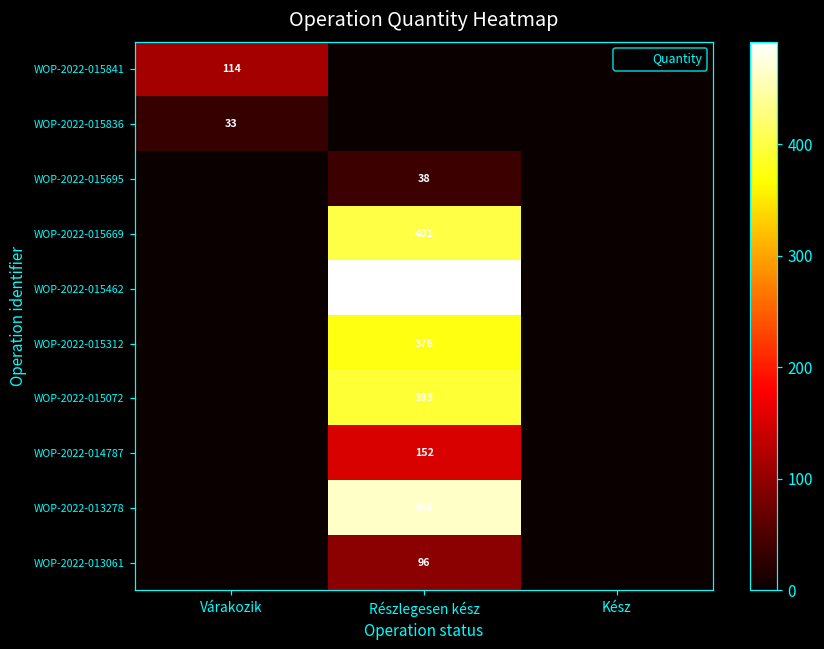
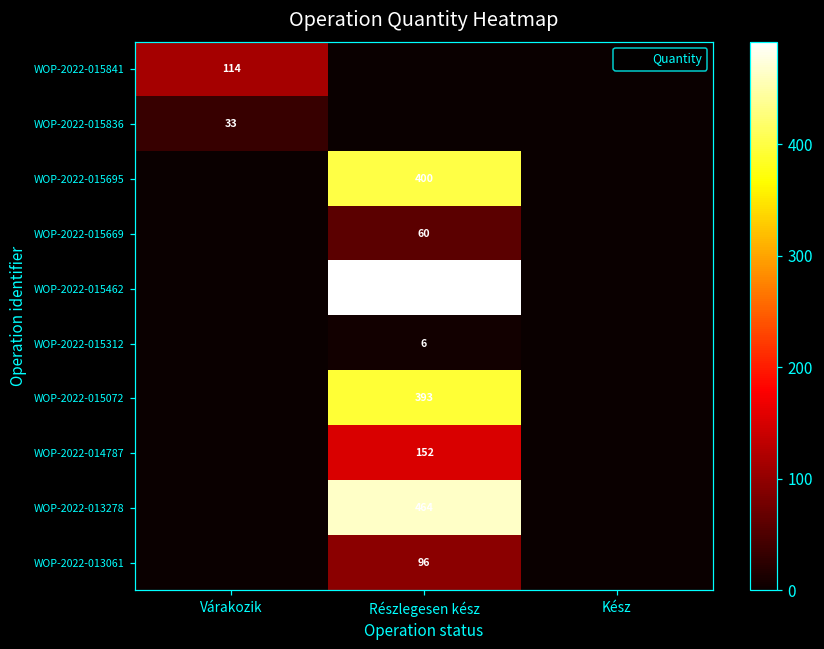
WOP-2022-015695, Részlegesen kész: 38 -> 400
WOP-2022-015669, Részlegesen kész: 401 -> 60
WOP-2022-015312, Részlegesen kész: 376 -> 6
